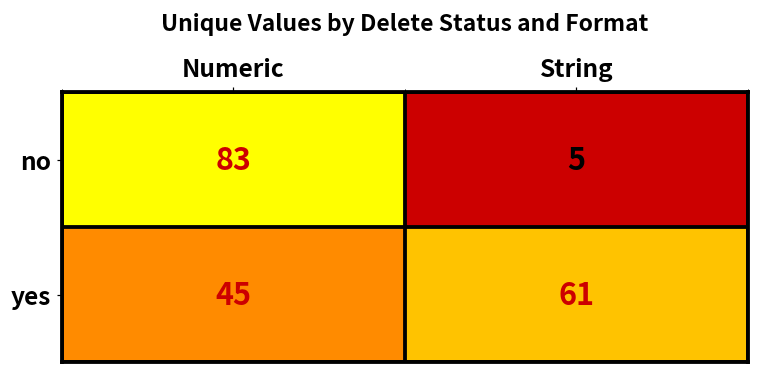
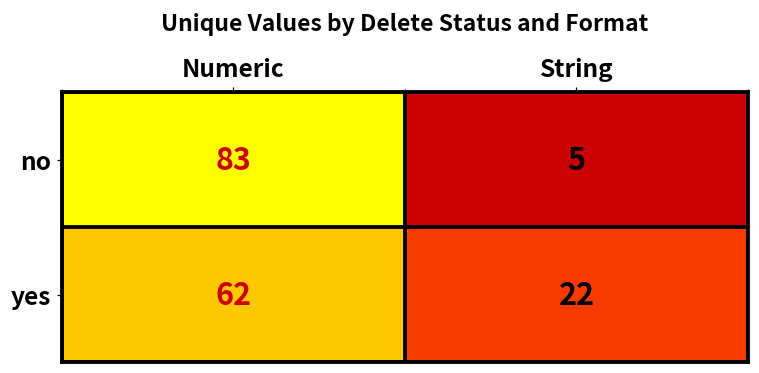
yes, Numeric: 45 -> 62
yes, String: 61 -> 22
